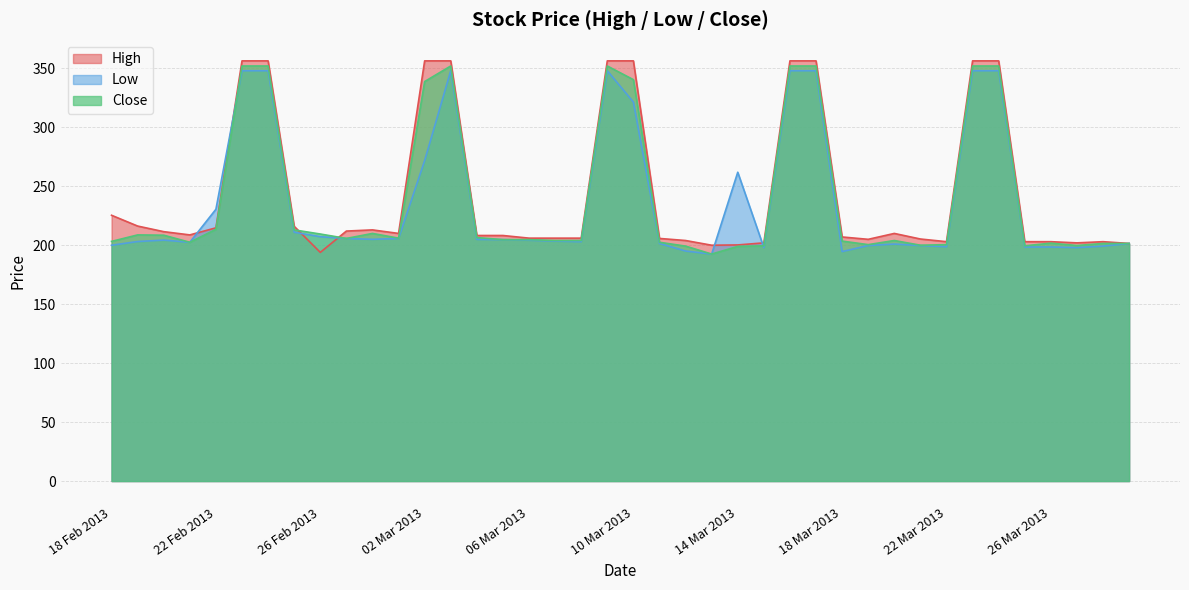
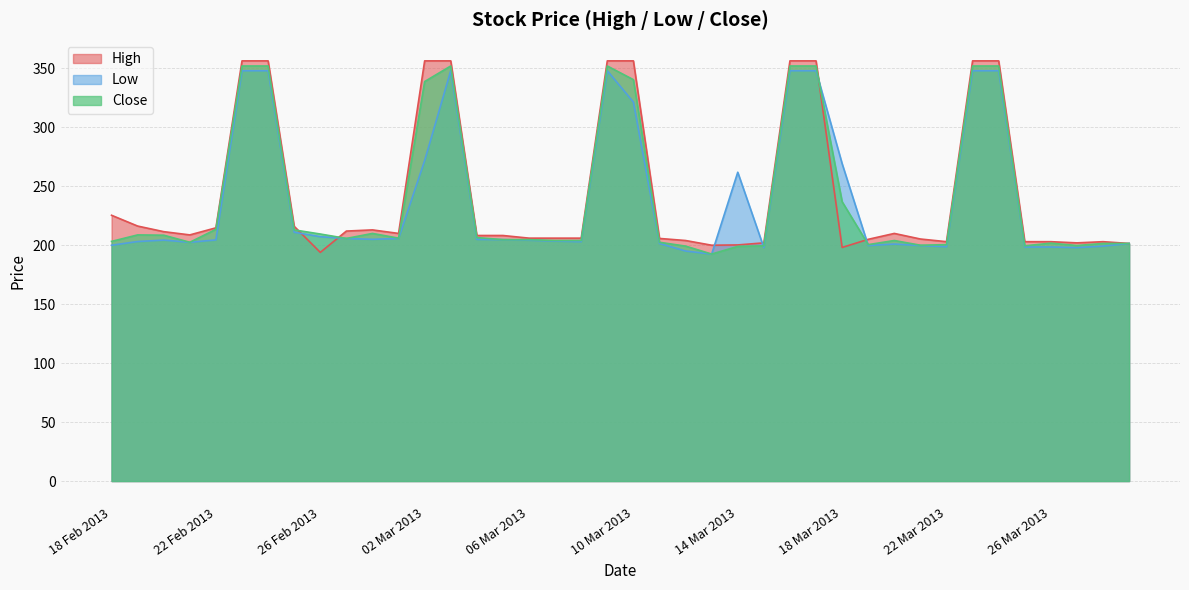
Low, 22 Feb 2013: 231 -> 205
High, 18 Mar 2013: 207 -> 198
Low, 18 Mar 2013: 195 -> 269
Close, 18 Mar 2013: 204 -> 237
